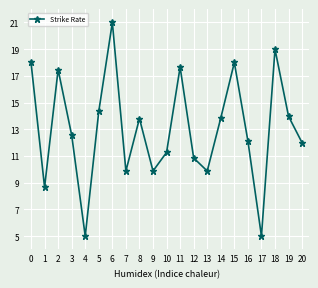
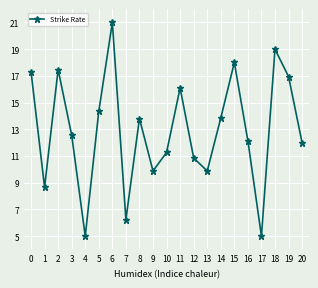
0: 18.0 -> 17.3
7: 9.9 -> 6.2
11: 17.7 -> 16.1
19: 14.0 -> 17.0
